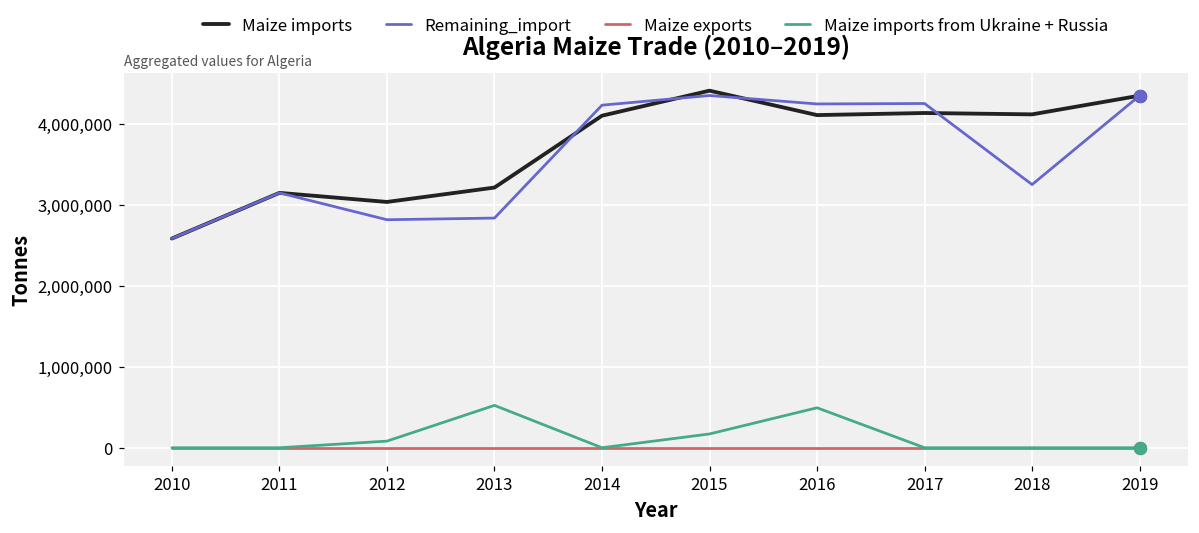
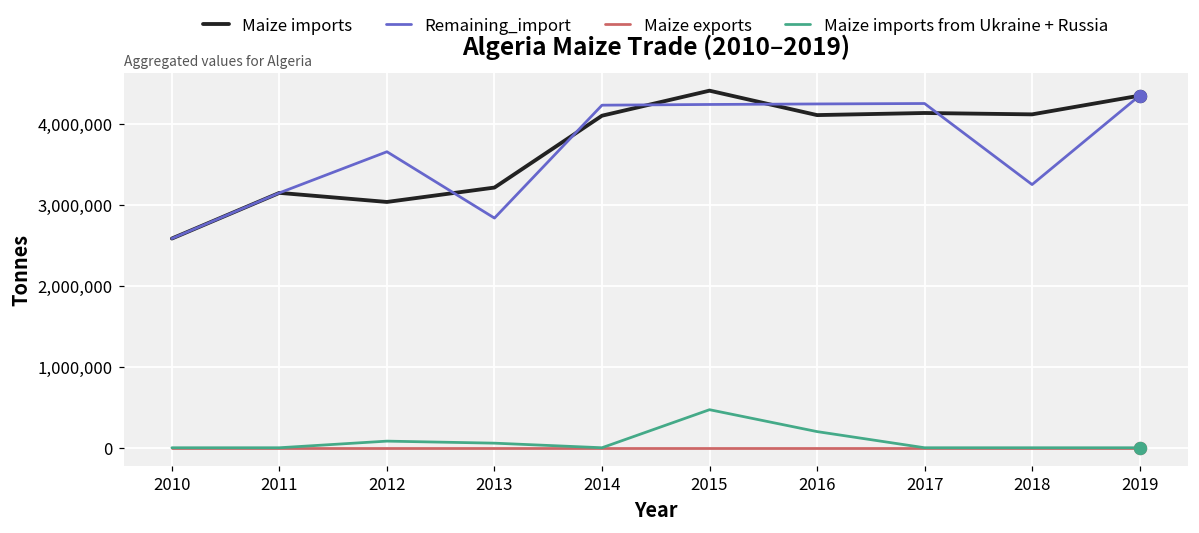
Remaining_import, 2012: 2,800,000 -> 3,700,000
Maize imports from Ukraine + Russia, 2013: 500,000 -> 100,000
Remaining_import, 2015: 4,400,000 -> 4,200,000
Maize imports from Ukraine + Russia, 2015: 200,000 -> 500,000
Maize imports from Ukraine + Russia, 2016: 500,000 -> 200,000
